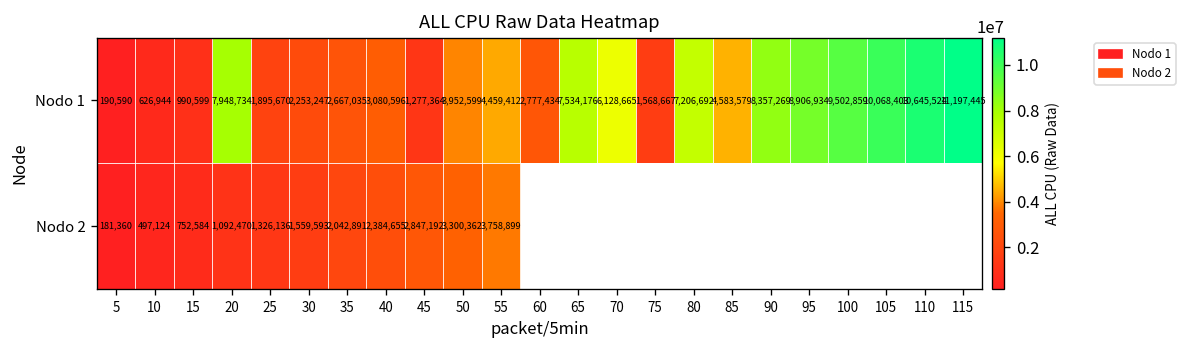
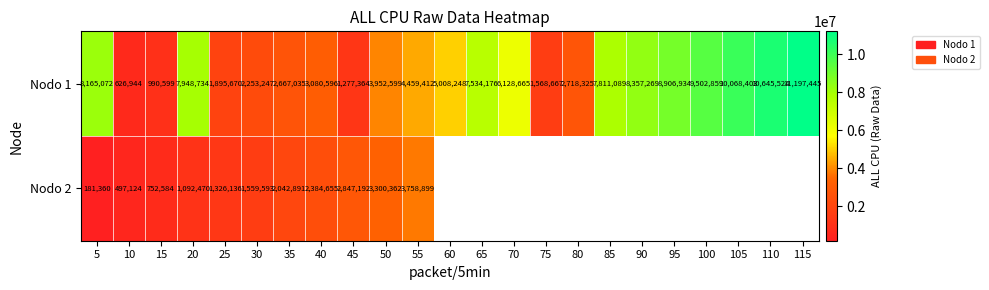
Nodo 1, 5: 190,590 -> 8,165,072
Nodo 1, 60: 2,777,434 -> 5,008,248
Nodo 1, 80: 7,206,692 -> 2,718,325
Nodo 1, 85: 4,583,579 -> 7,811,089
